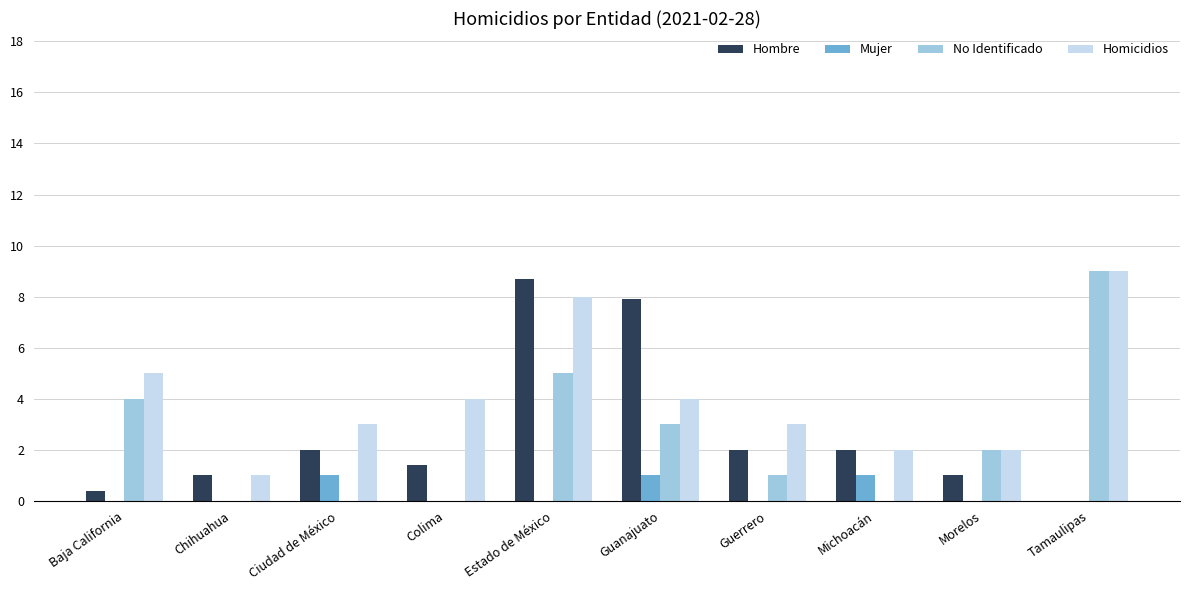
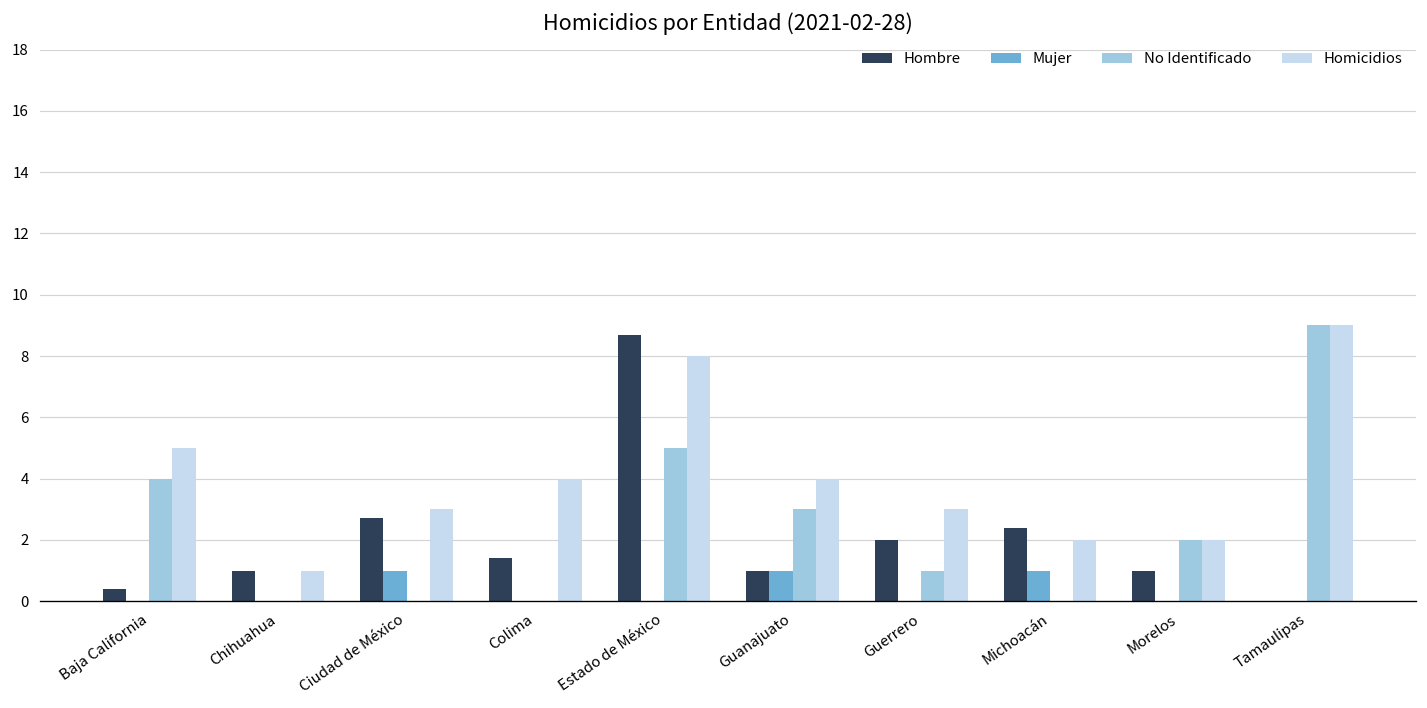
Hombre, Ciudad de México: 2.0 -> 2.7
Hombre, Guanajuato: 7.9 -> 1.0
Hombre, Michoacán: 2.0 -> 2.4
